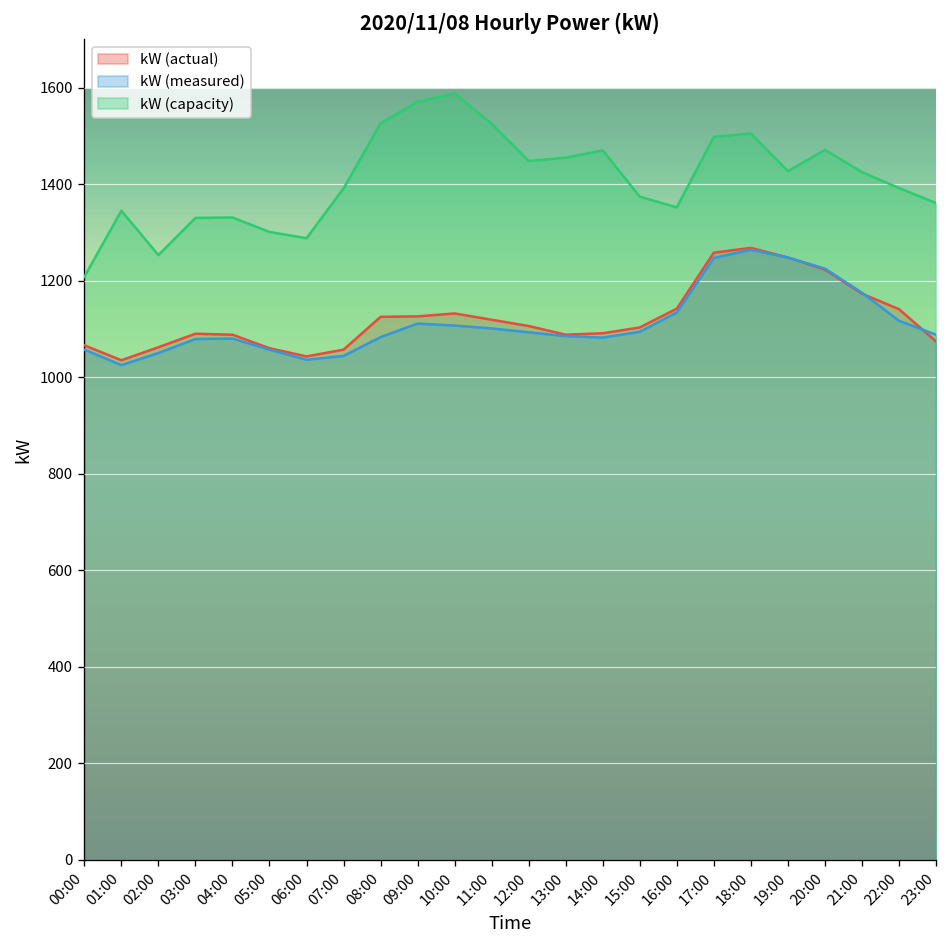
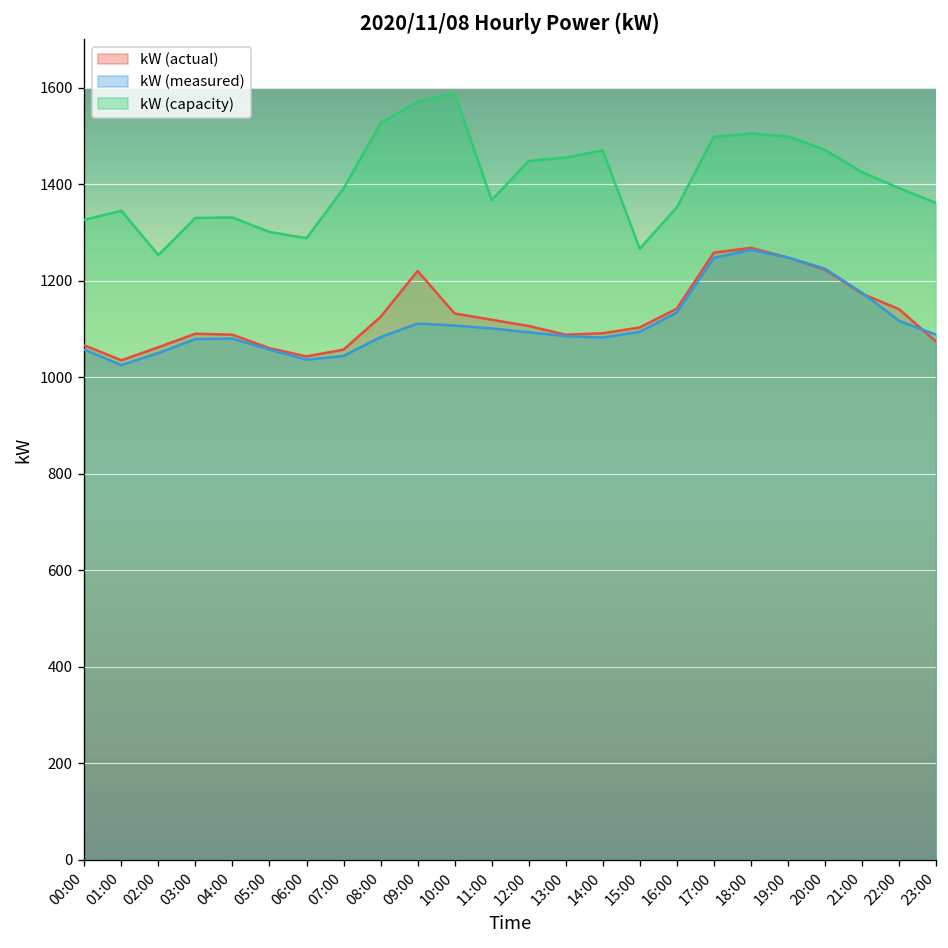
kW (capacity), 00:00: 1210 -> 1330
kW (actual), 09:00: 1130 -> 1220
kW (capacity), 11:00: 1530 -> 1370
kW (capacity), 15:00: 1370 -> 1270
kW (capacity), 19:00: 1430 -> 1500
